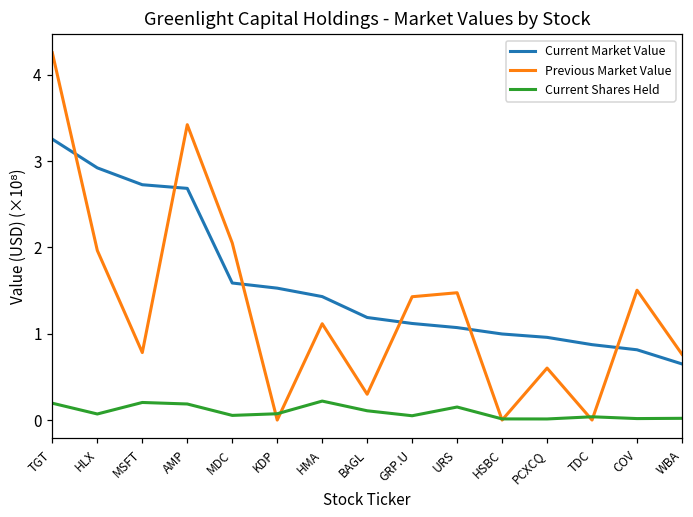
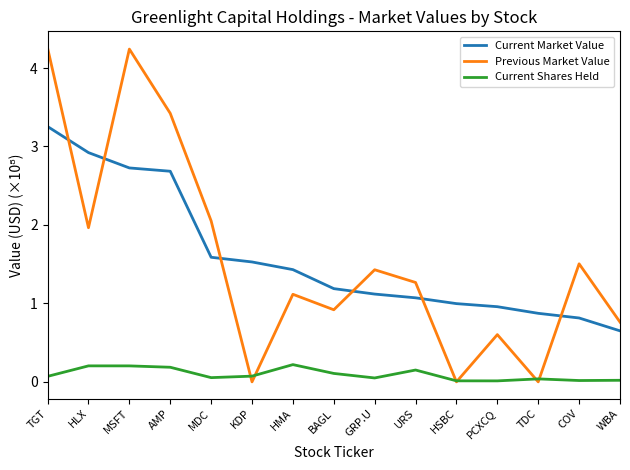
Current Shares Held, TGT: 0.2 -> 0.1
Current Shares Held, HLX: 0.1 -> 0.2
Previous Market Value, MSFT: 0.8 -> 4.2
Previous Market Value, BAGL: 0.3 -> 0.9
Previous Market Value, URS: 1.5 -> 1.3
